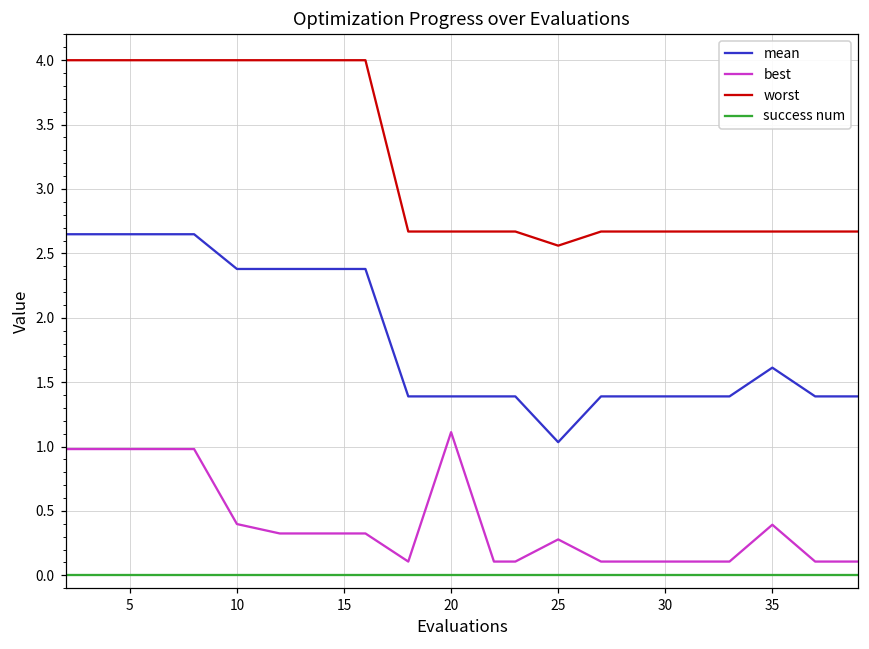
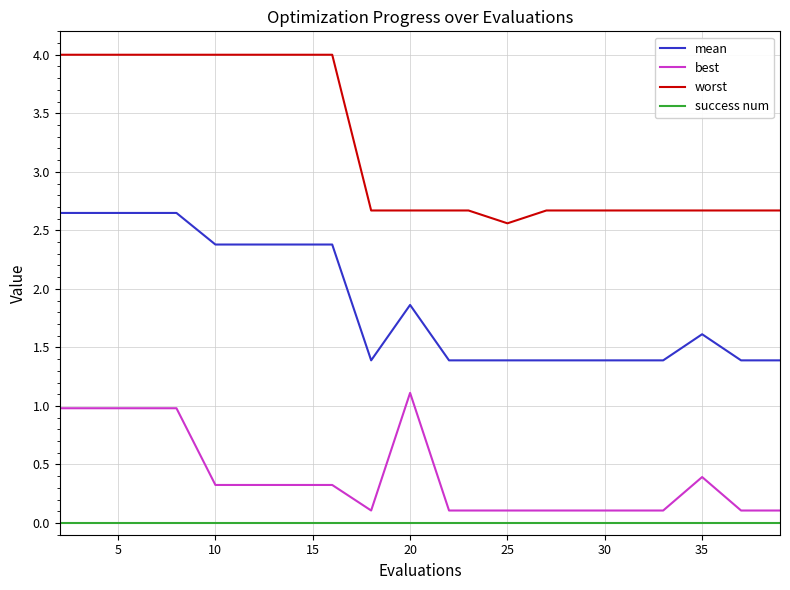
best, 10: 0.40 -> 0.33
mean, 20: 1.39 -> 1.86
mean, 25: 1.03 -> 1.39
best, 25: 0.28 -> 0.11
